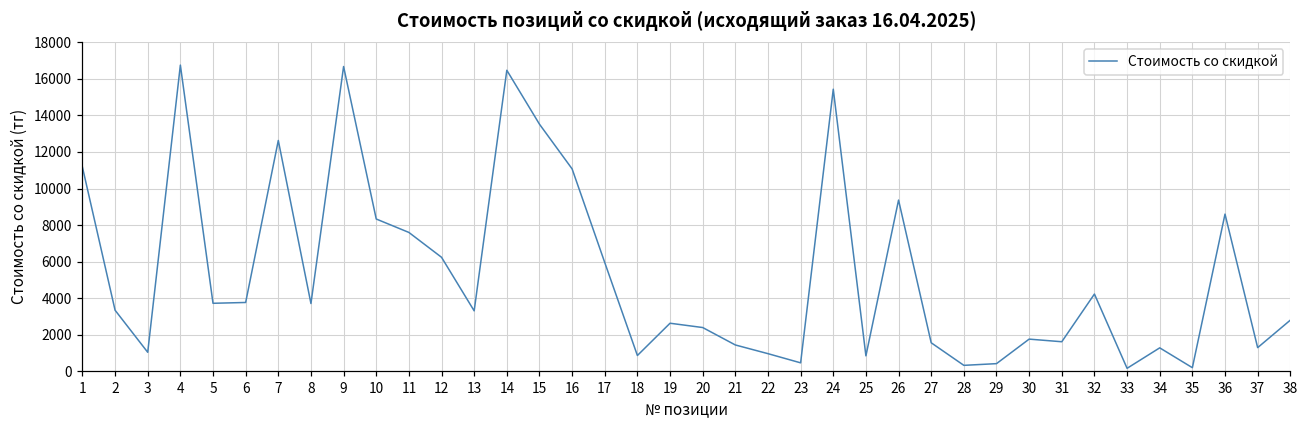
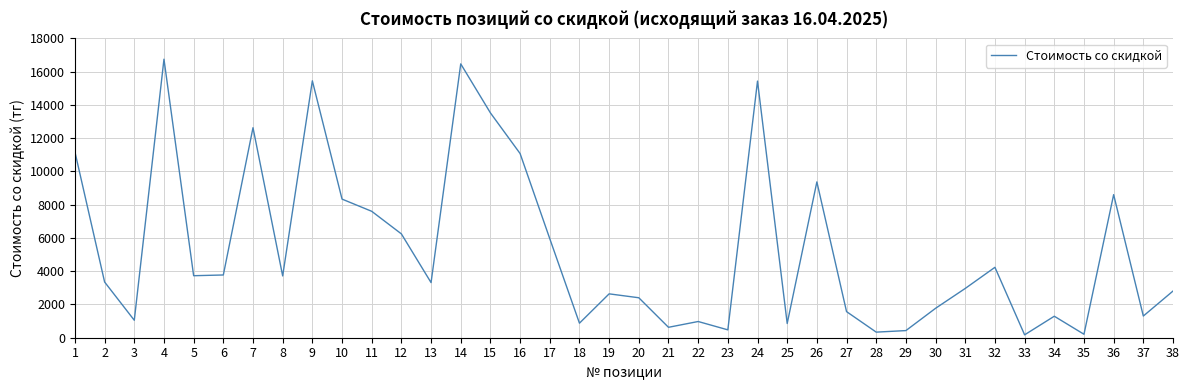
9: 16700 -> 15400
21: 1500 -> 600
31: 1600 -> 3000
